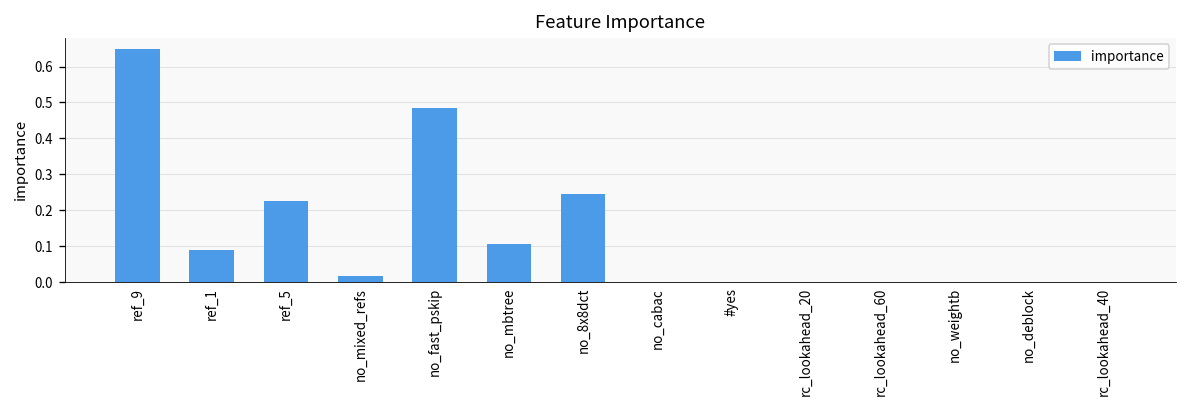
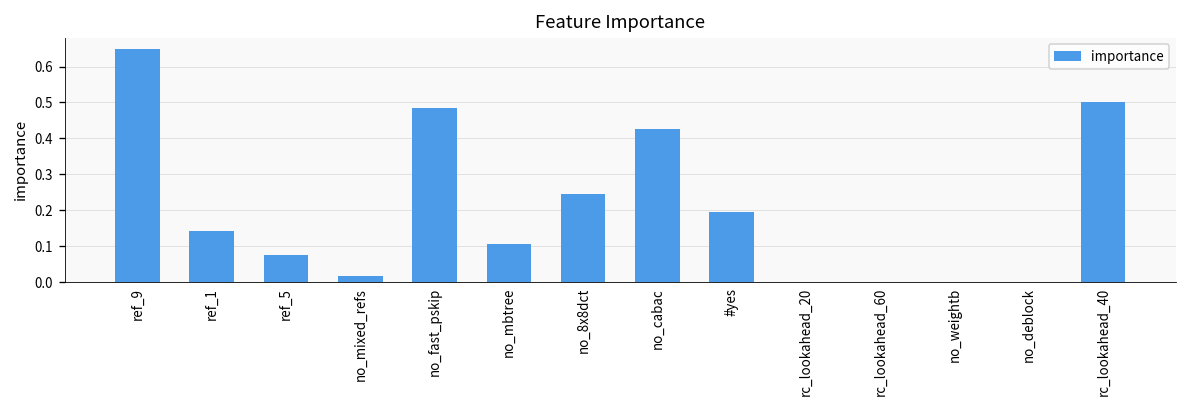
ref_1: 0.09 -> 0.14
ref_5: 0.23 -> 0.08
no_cabac: 0.00 -> 0.43
#yes: 0.00 -> 0.20
rc_lookahead_40: 0.0 -> 0.5
